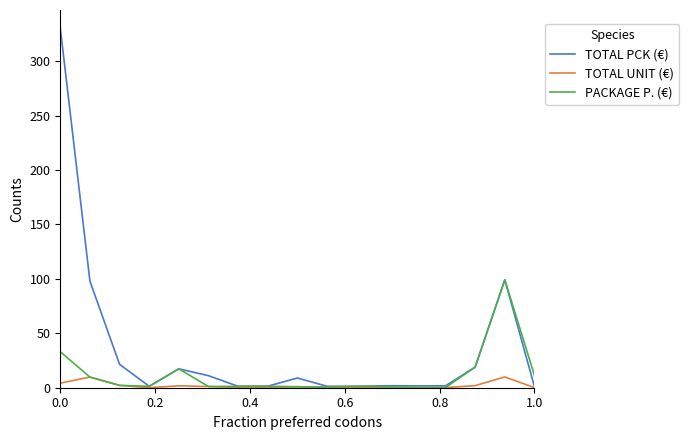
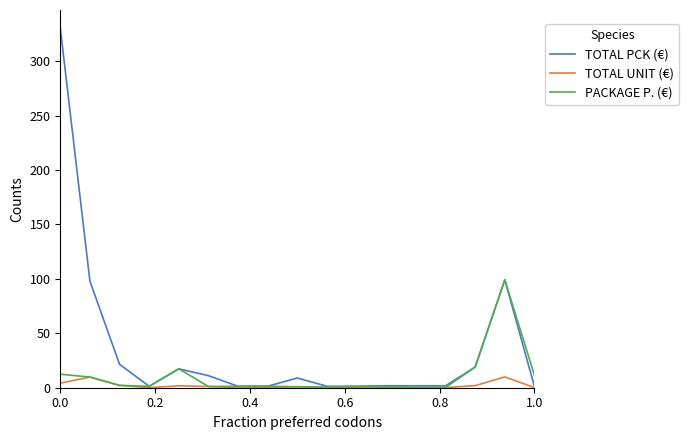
PACKAGE P. (€), 0.0: 33 -> 12
